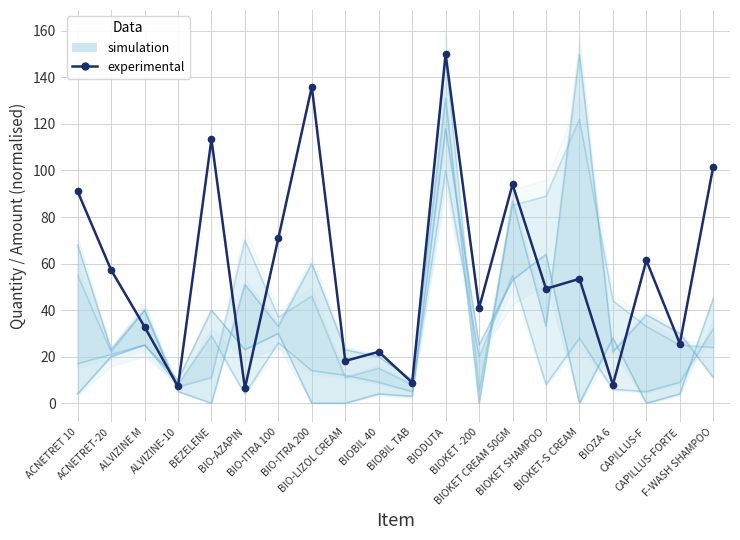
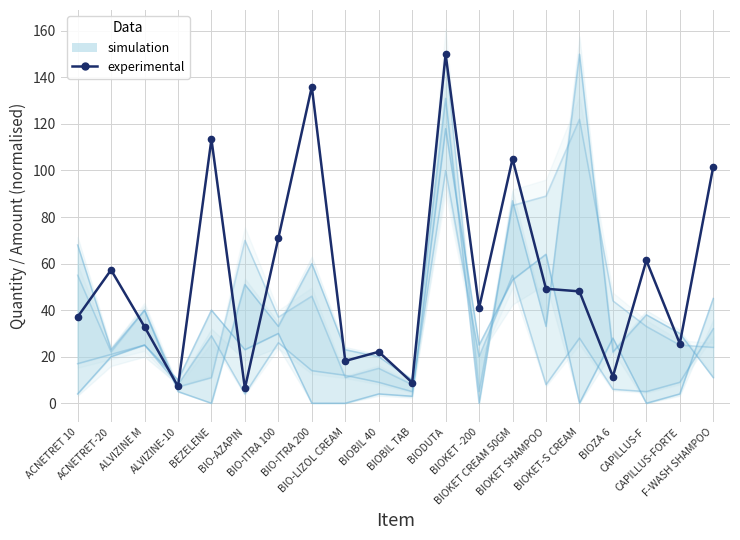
experimental, ACNETRET 10: 91 -> 37
experimental, BIOKET CREAM 50GM: 94 -> 105
experimental, BIOKET-S CREAM: 53 -> 48
experimental, BIOZA 6: 8 -> 11
